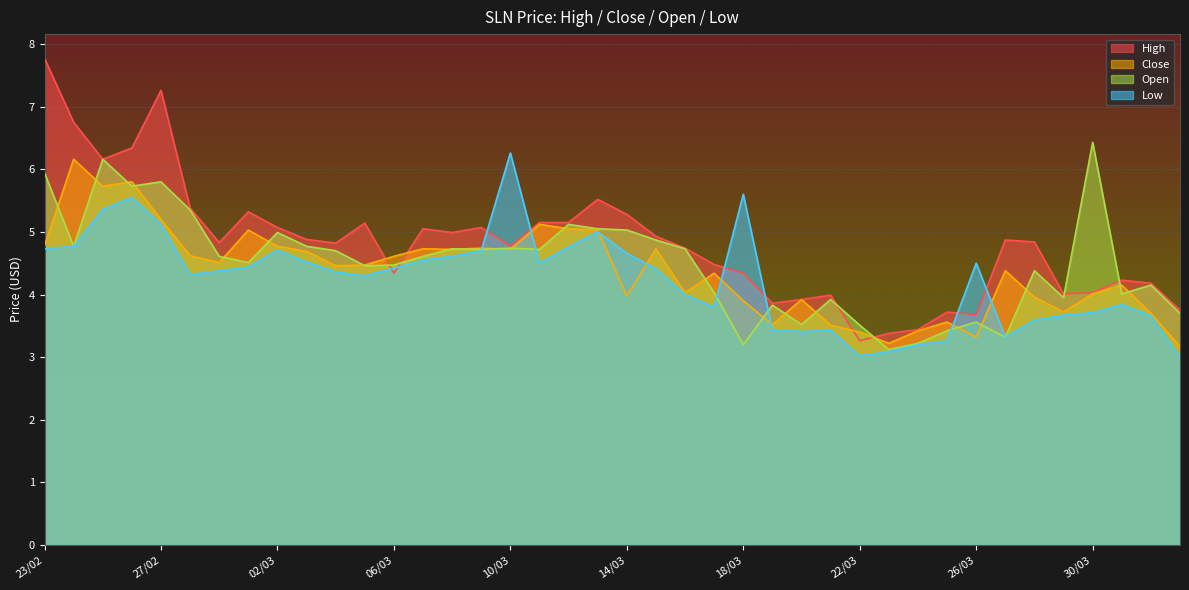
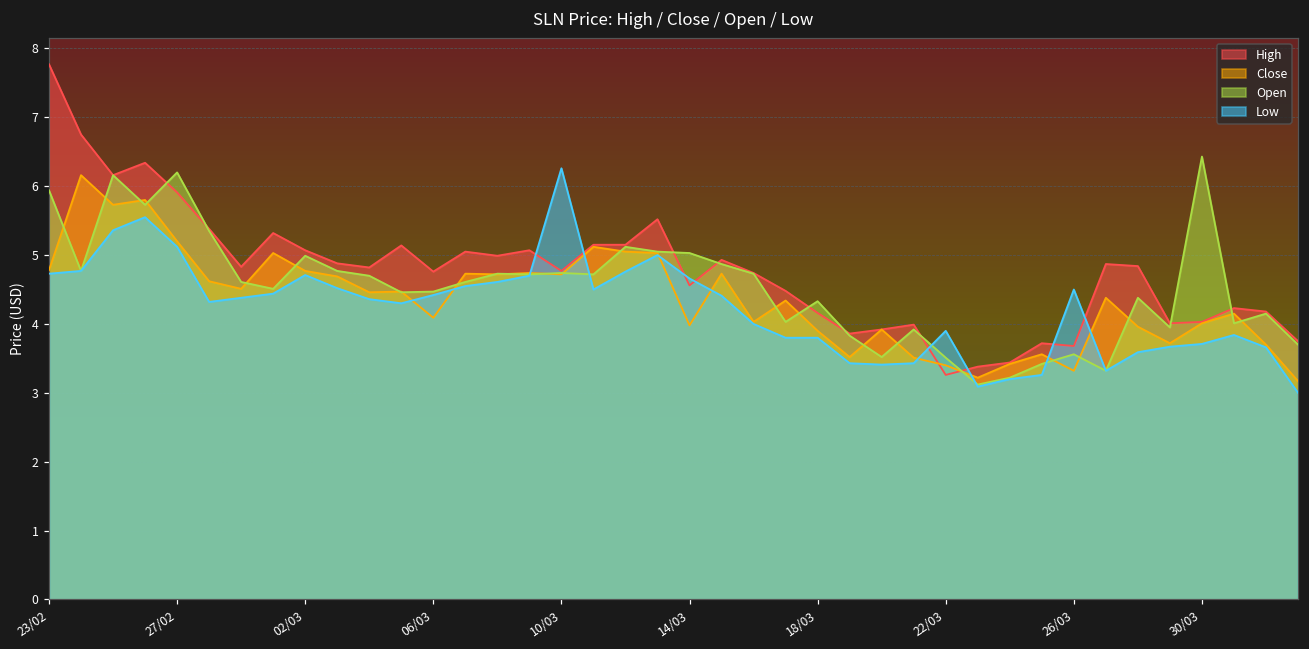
High, 27/02: 7.3 -> 5.9
Open, 27/02: 5.8 -> 6.2
High, 06/03: 4.3 -> 4.8
Close, 06/03: 4.6 -> 4.1
High, 14/03: 5.3 -> 4.6
High, 18/03: 4.3 -> 4.2
Open, 18/03: 3.2 -> 4.3
Low, 18/03: 5.6 -> 3.8
Low, 22/03: 3.0 -> 3.9
